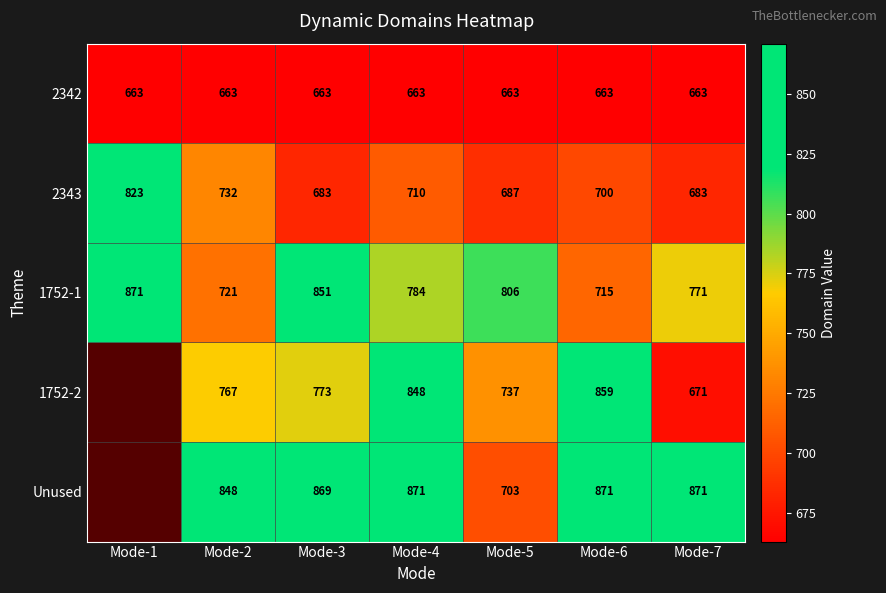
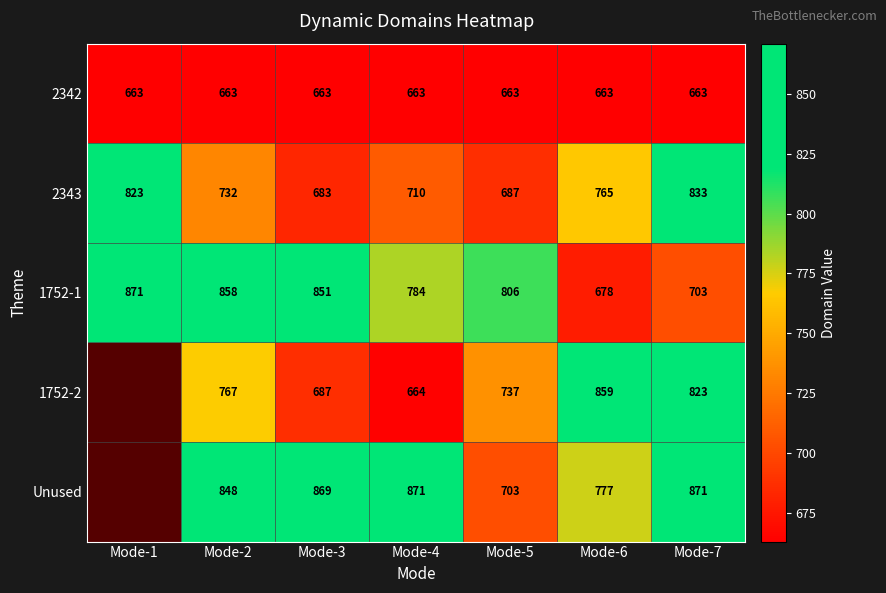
2343, Mode-6: 700 -> 765
2343, Mode-7: 683 -> 833
1752-1, Mode-2: 721 -> 858
1752-1, Mode-6: 715 -> 678
1752-1, Mode-7: 771 -> 703
1752-2, Mode-3: 773 -> 687
1752-2, Mode-4: 848 -> 664
1752-2, Mode-7: 671 -> 823
Unused, Mode-6: 871 -> 777
